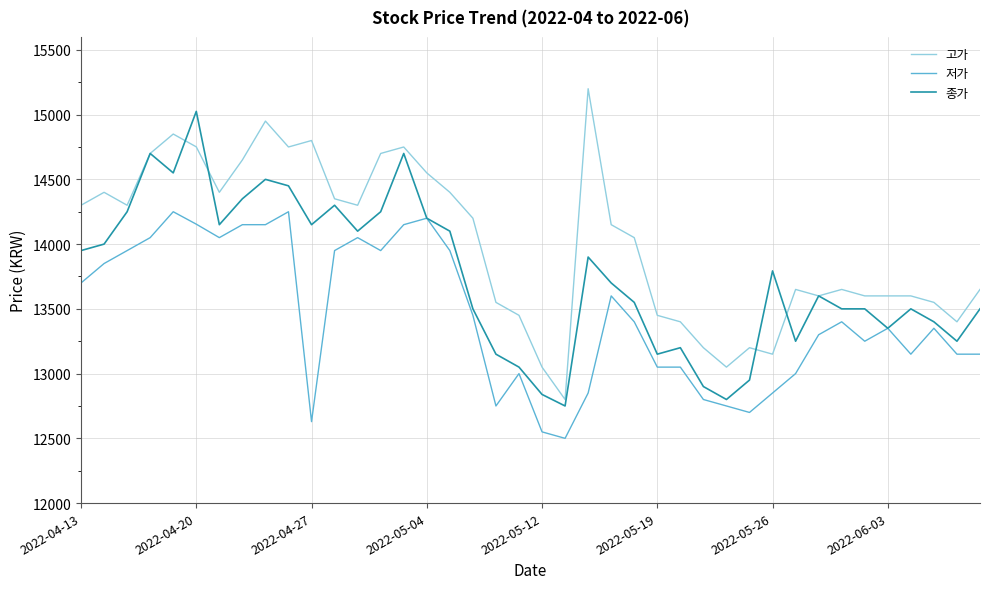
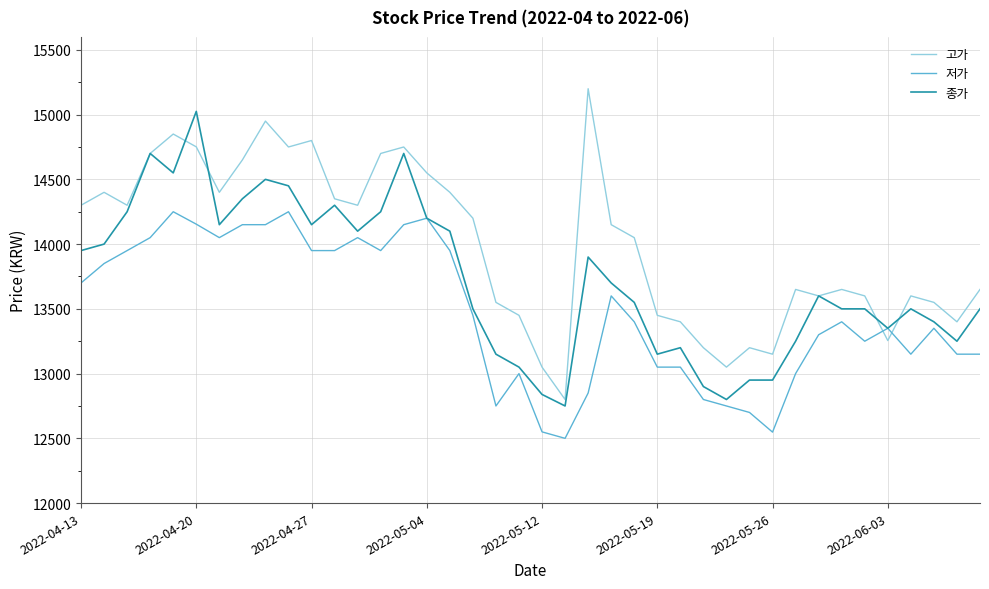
저가, 2022-04-27: 12630 -> 13950
저가, 2022-05-26: 12850 -> 12550
종가, 2022-05-26: 13790 -> 12950
고가, 2022-06-03: 13600 -> 13260
